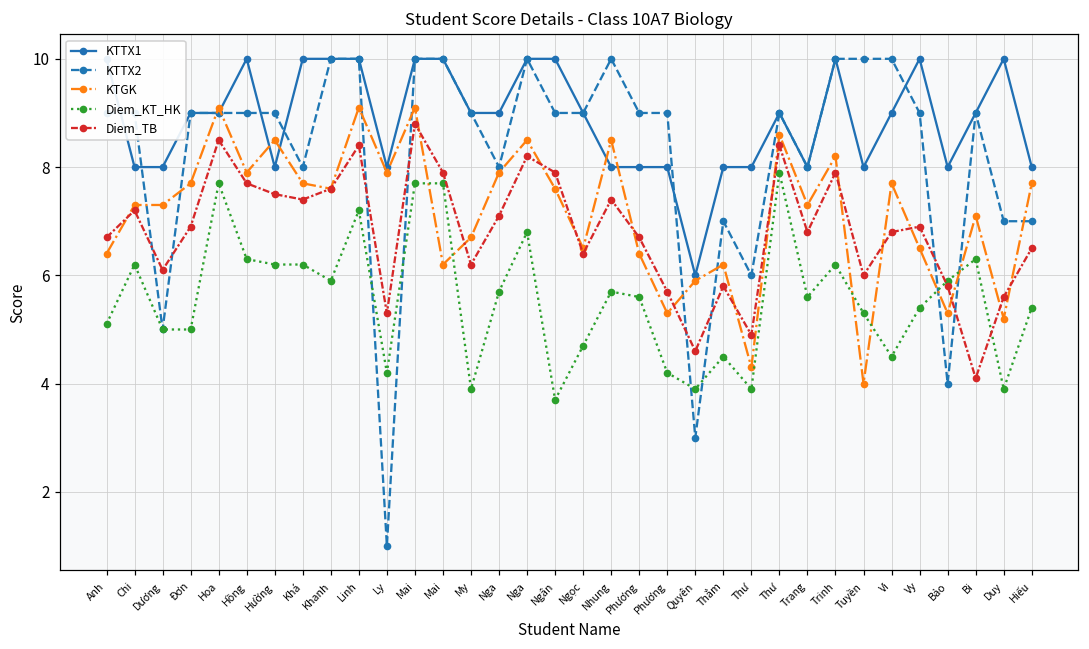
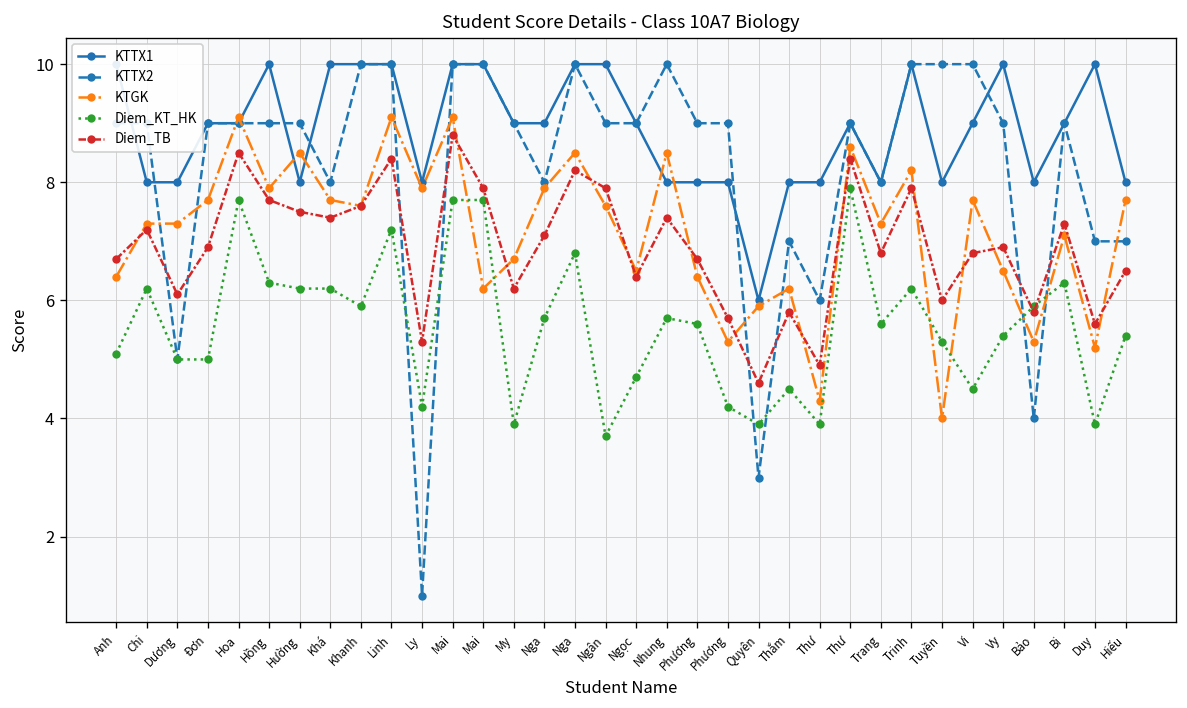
Diem_TB, Bi: 4.1 -> 7.3
